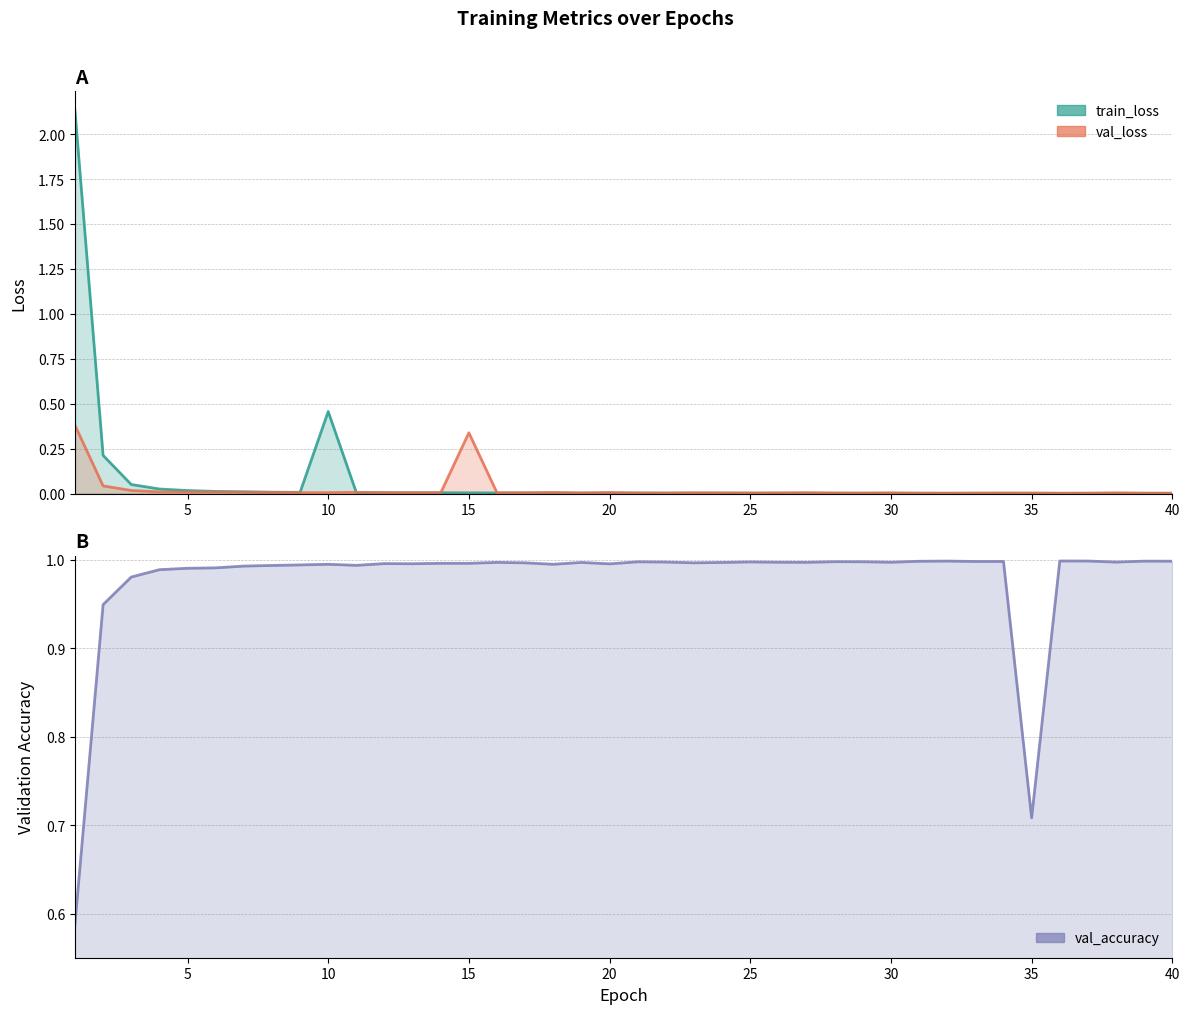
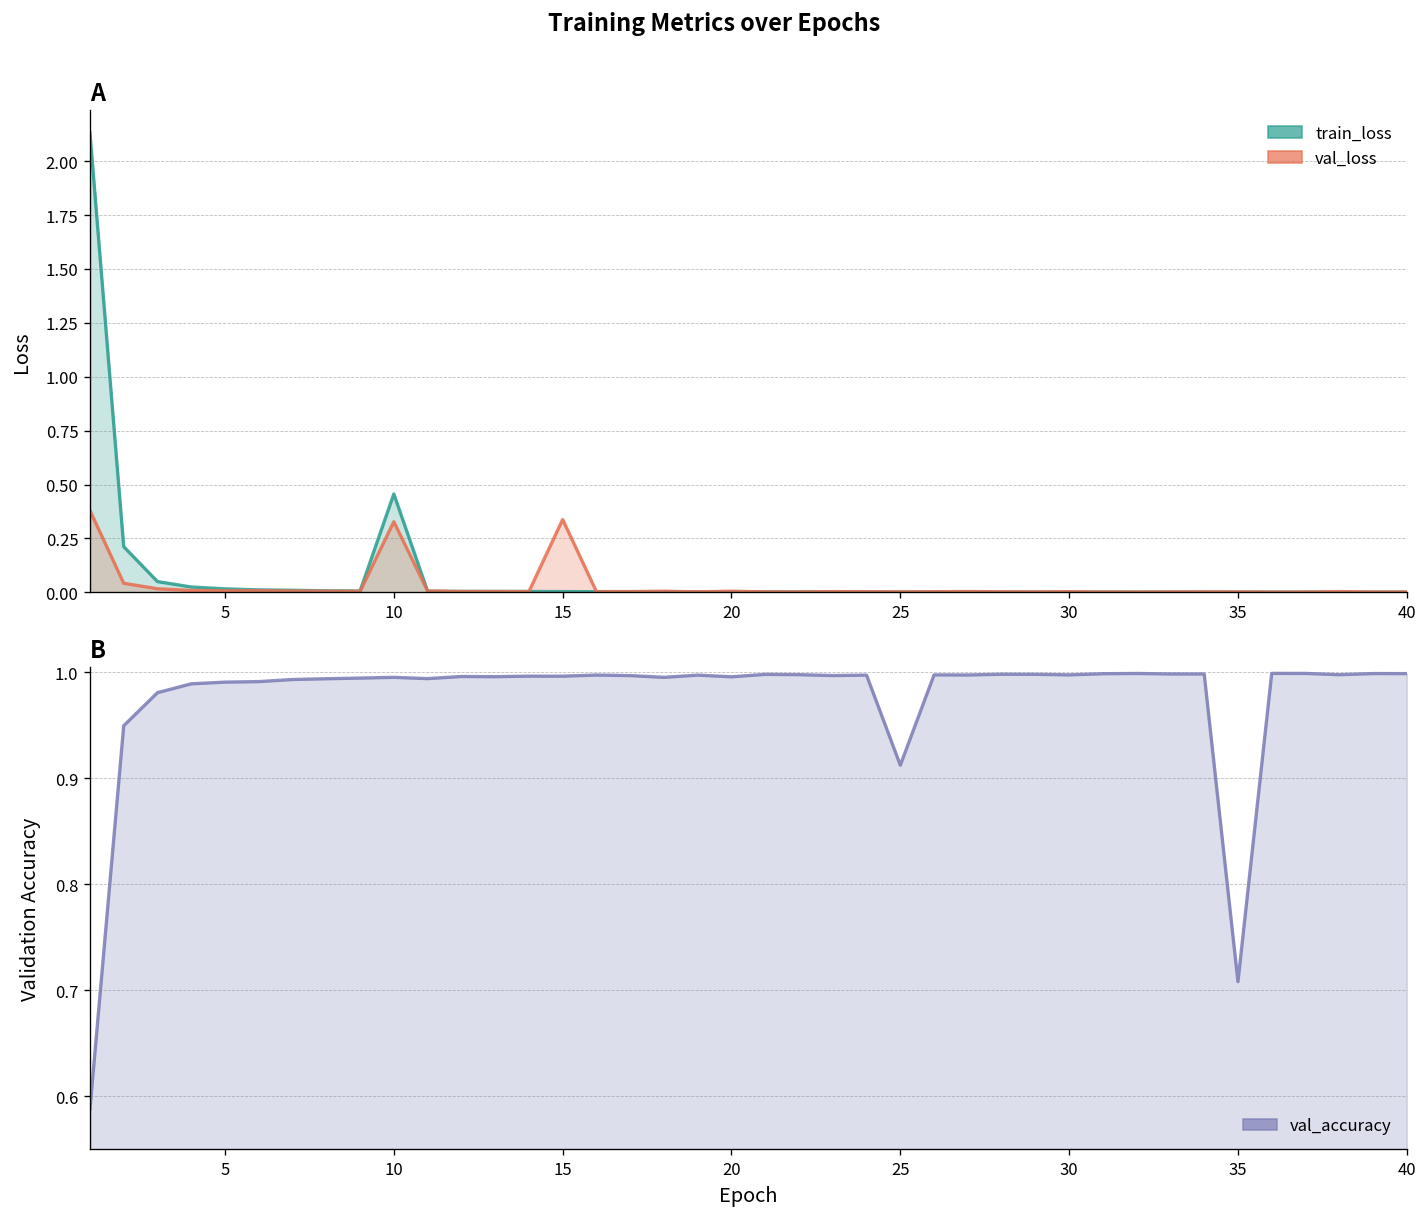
A, val_loss, 10: 0.01 -> 0.33
B, 25: 1.00 -> 0.91
